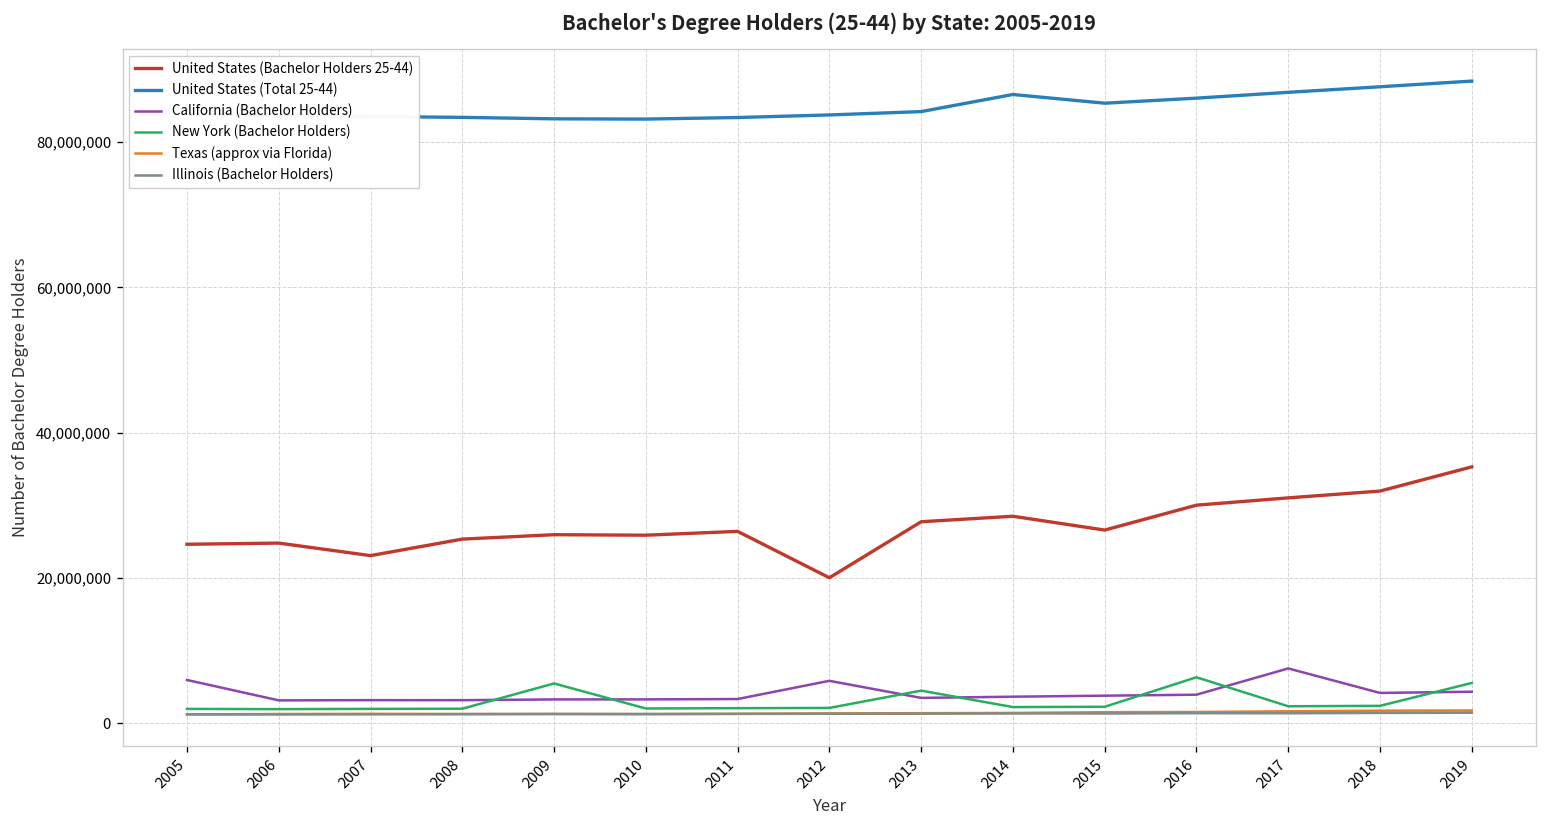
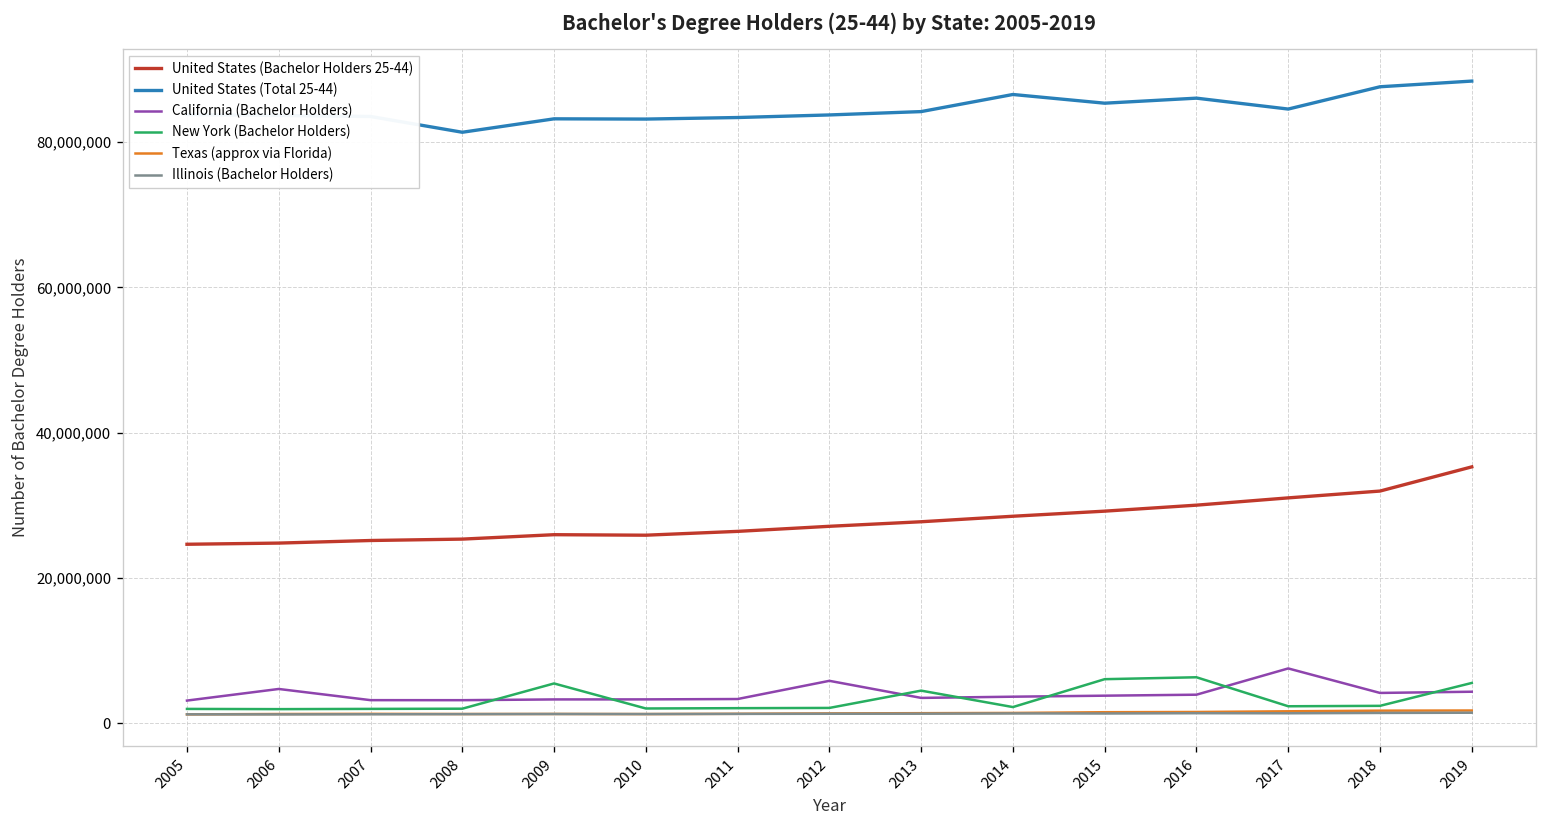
California (Bachelor Holders), 2005: 6,000,000 -> 3,000,000
California (Bachelor Holders), 2006: 3,000,000 -> 5,000,000
United States (Bachelor Holders 25-44), 2007: 23,000,000 -> 25,000,000
United States (Total 25-44), 2008: 83,000,000 -> 81,000,000
United States (Bachelor Holders 25-44), 2012: 20,000,000 -> 27,000,000
United States (Bachelor Holders 25-44), 2015: 27,000,000 -> 29,000,000
New York (Bachelor Holders), 2015: 2,000,000 -> 6,000,000
United States (Total 25-44), 2017: 87,000,000 -> 85,000,000
